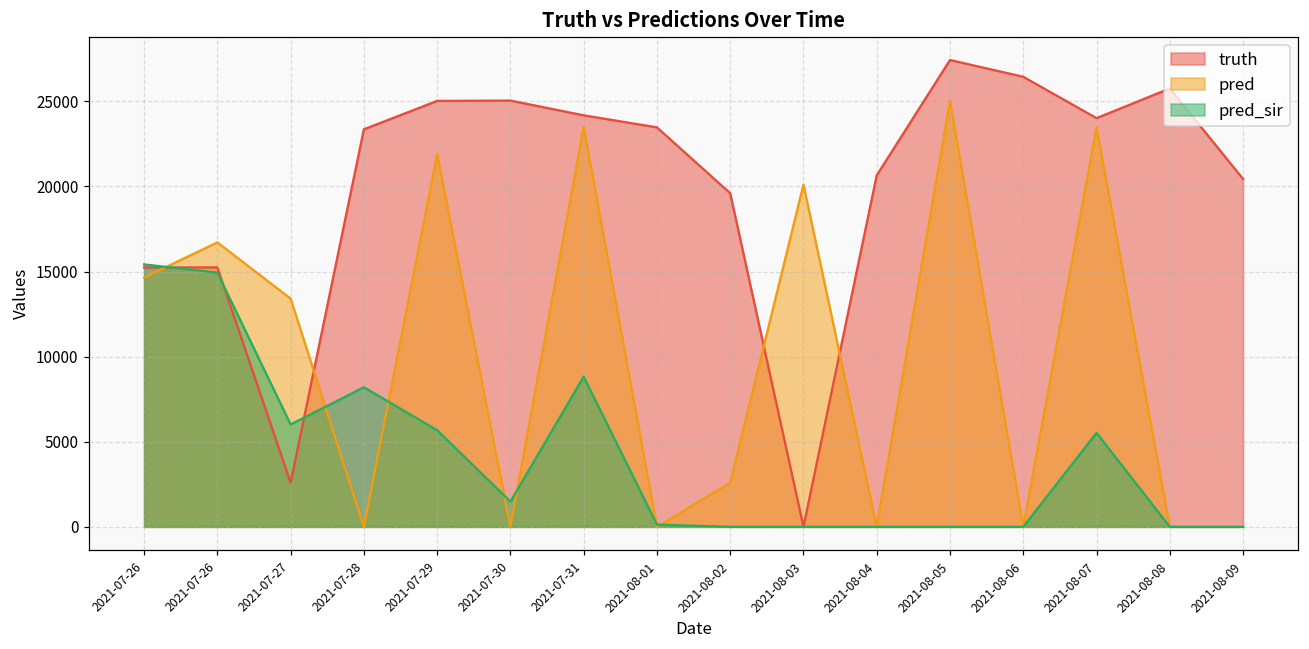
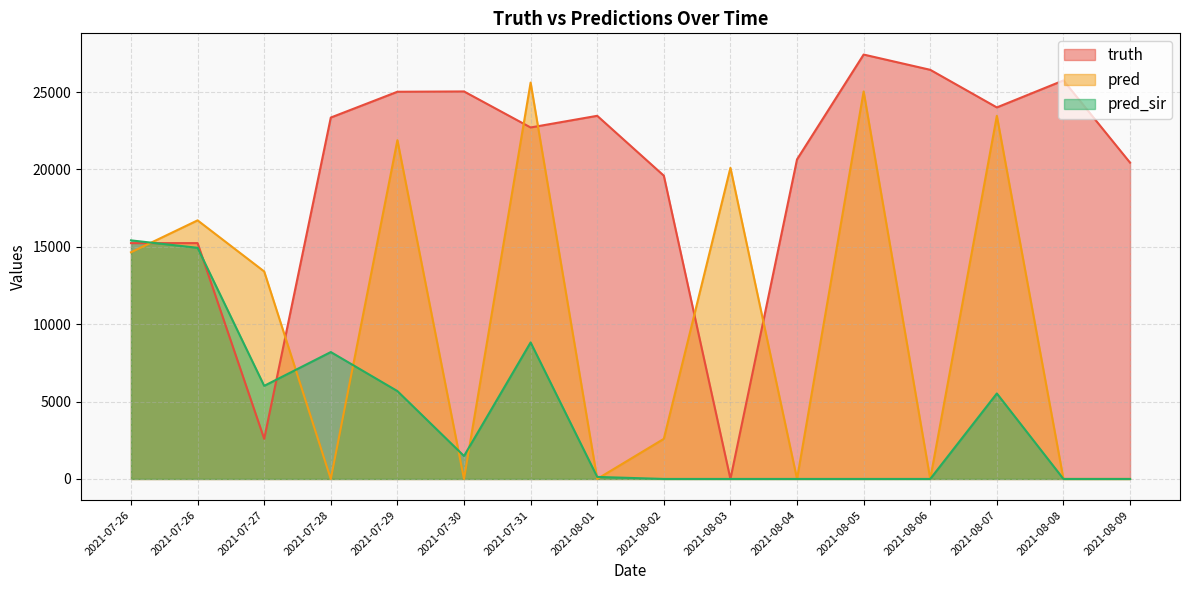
truth, 2021-07-31: 24200 -> 22700
pred, 2021-07-31: 23500 -> 25600
